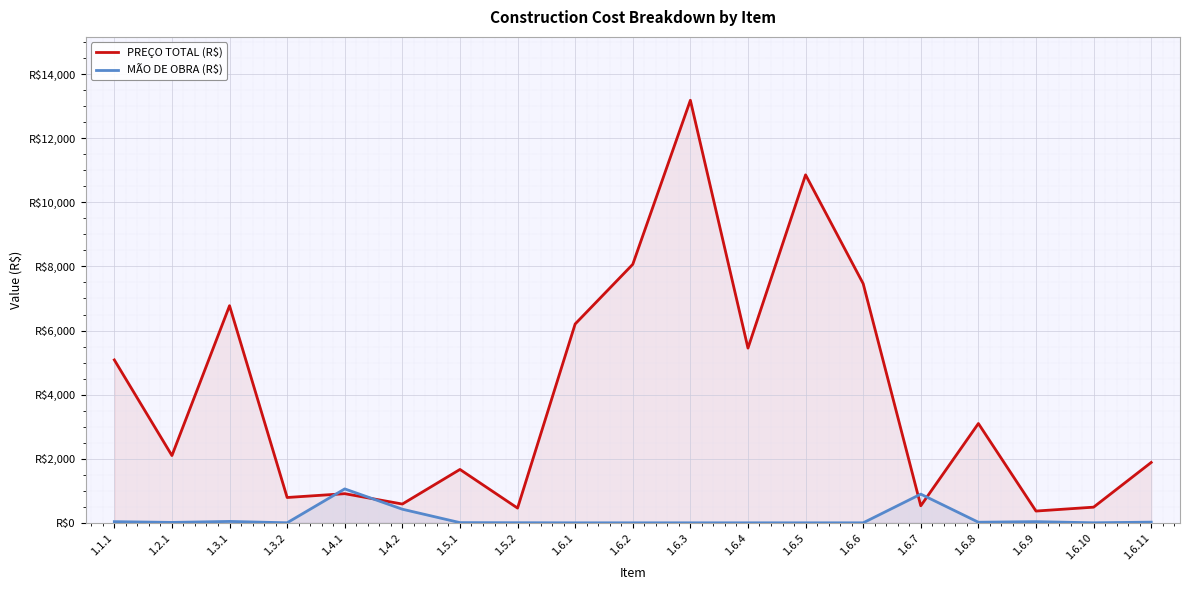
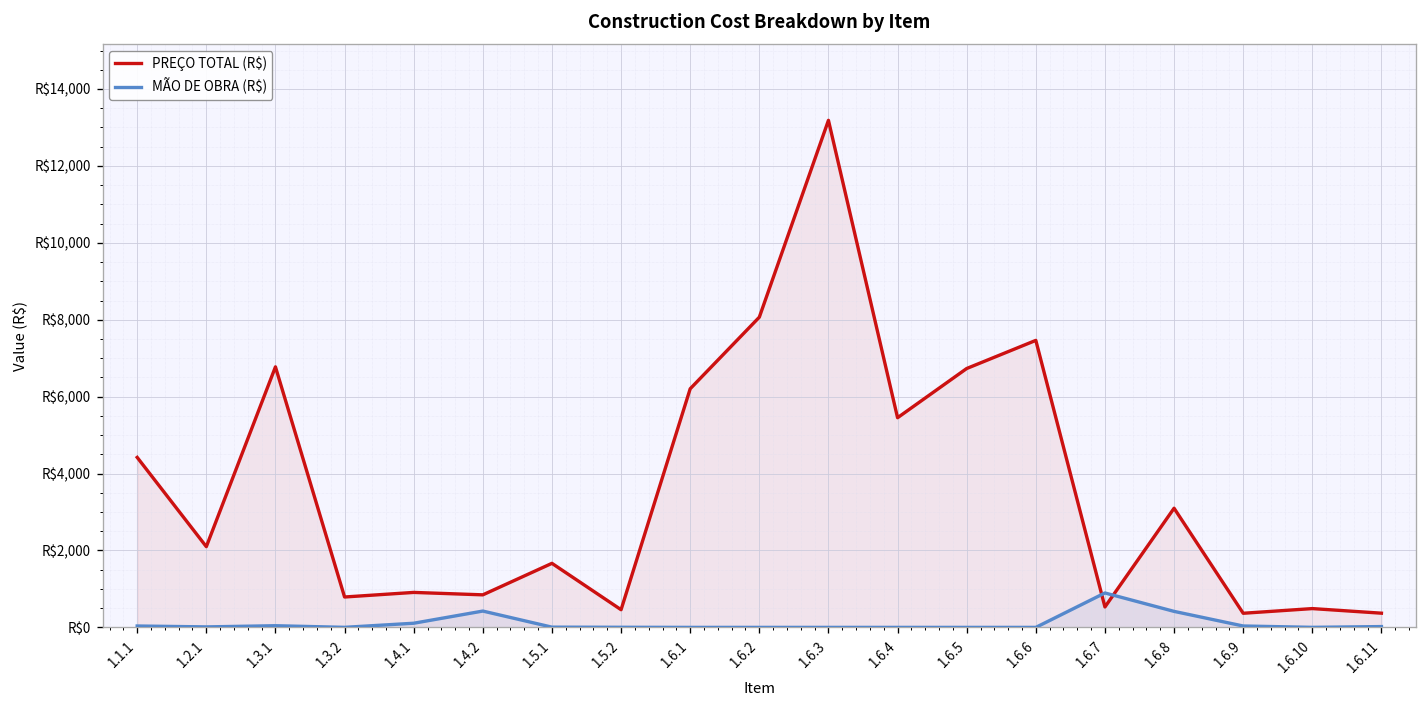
PREÇO TOTAL (R$), 1.1.1: R$5,100 -> R$4,400
MÃO DE OBRA (R$), 1.4.1: R$1,100 -> R$100
PREÇO TOTAL (R$), 1.4.2: R$600 -> R$800
PREÇO TOTAL (R$), 1.6.5: R$10,900 -> R$6,700
MÃO DE OBRA (R$), 1.6.8: R$0 -> R$400
PREÇO TOTAL (R$), 1.6.11: R$1,900 -> R$400
